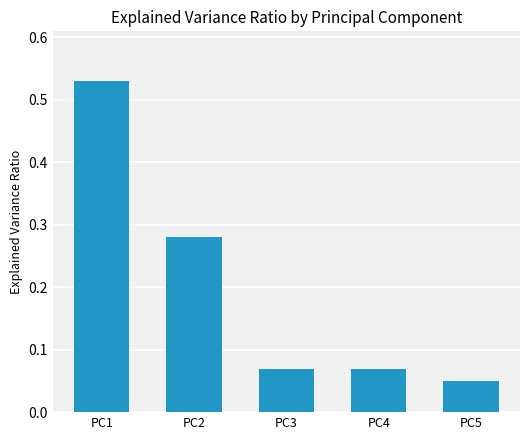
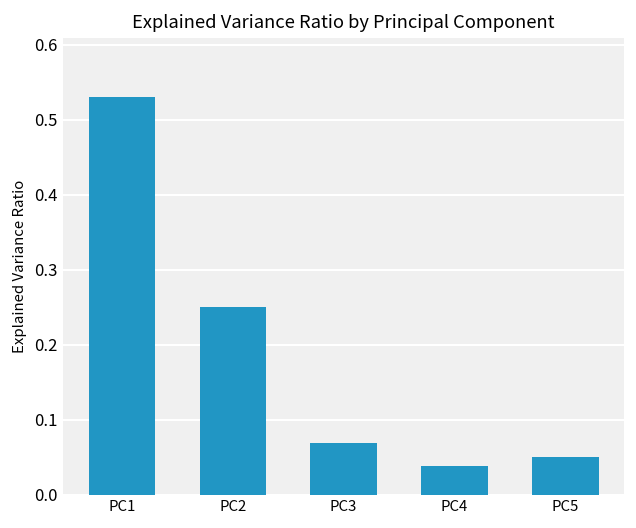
PC2: 0.28 -> 0.25
PC4: 0.07 -> 0.04
